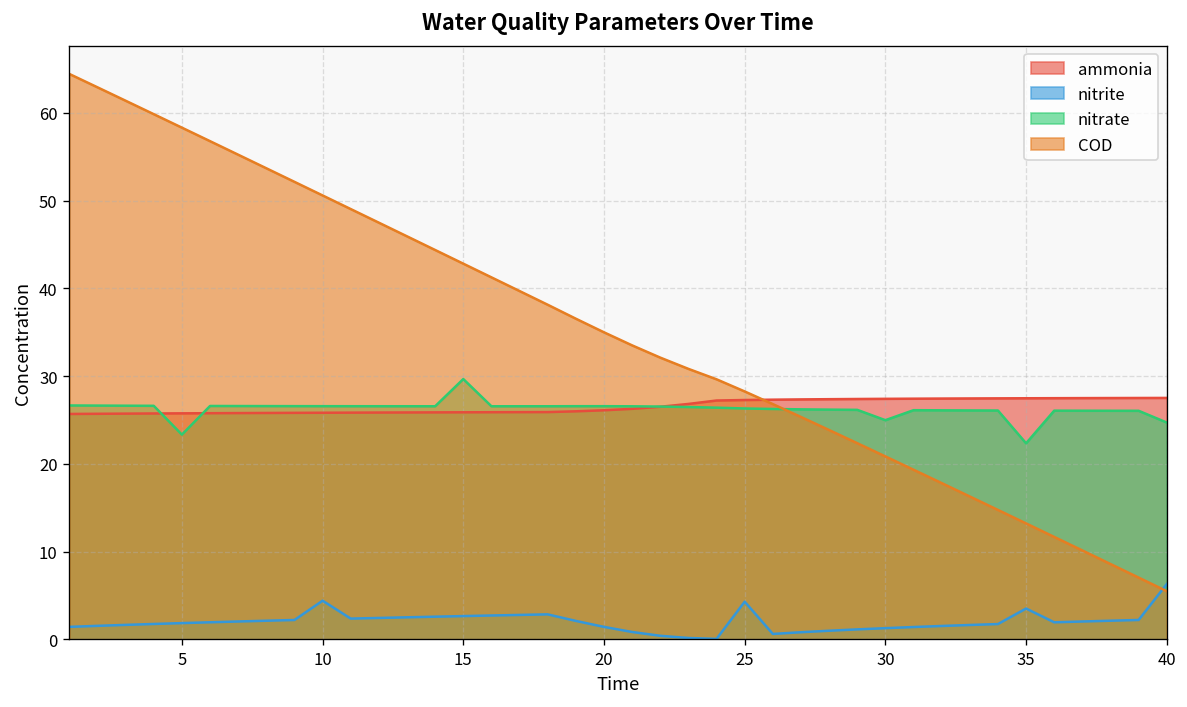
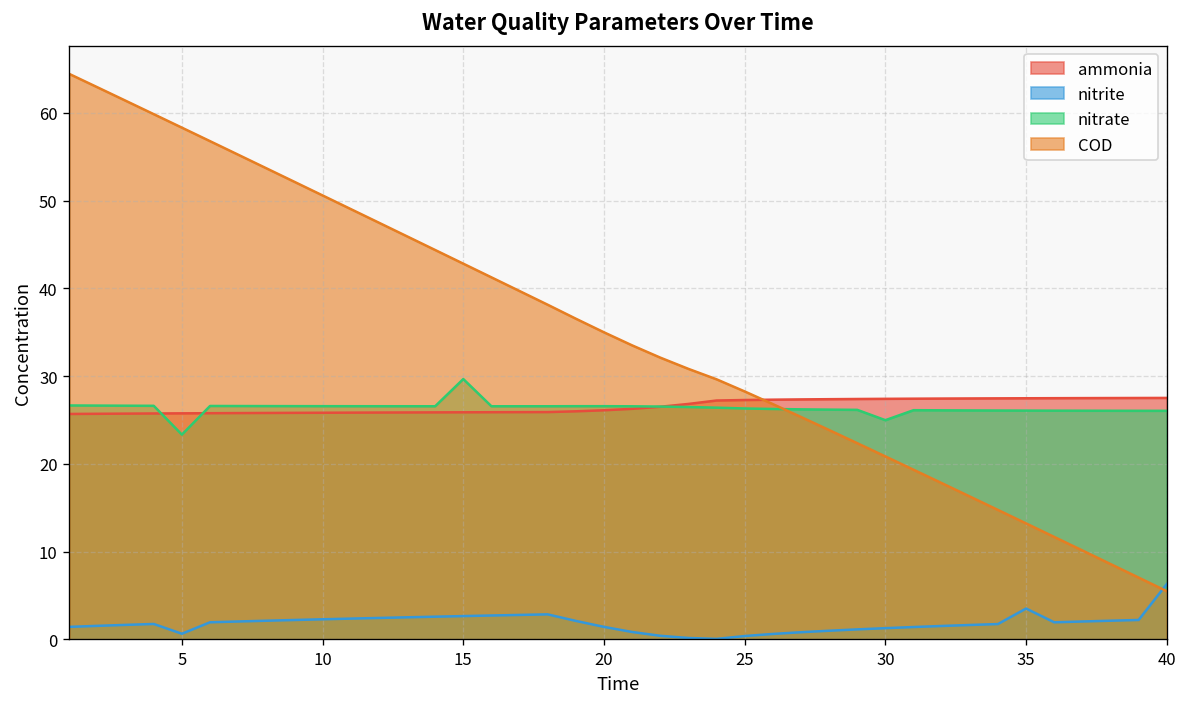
nitrite, 5: 2 -> 1
nitrite, 10: 4 -> 2
nitrite, 25: 4 -> 0
nitrate, 35: 22 -> 26
nitrate, 40: 25 -> 26
